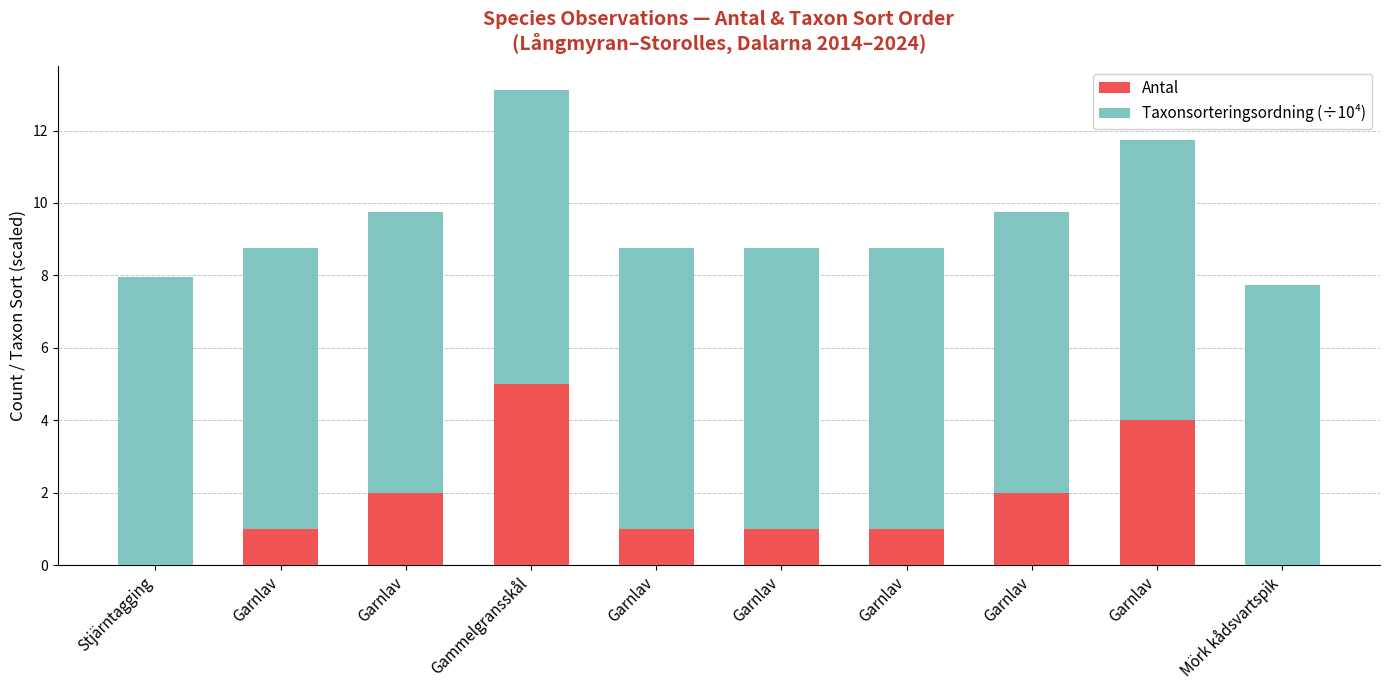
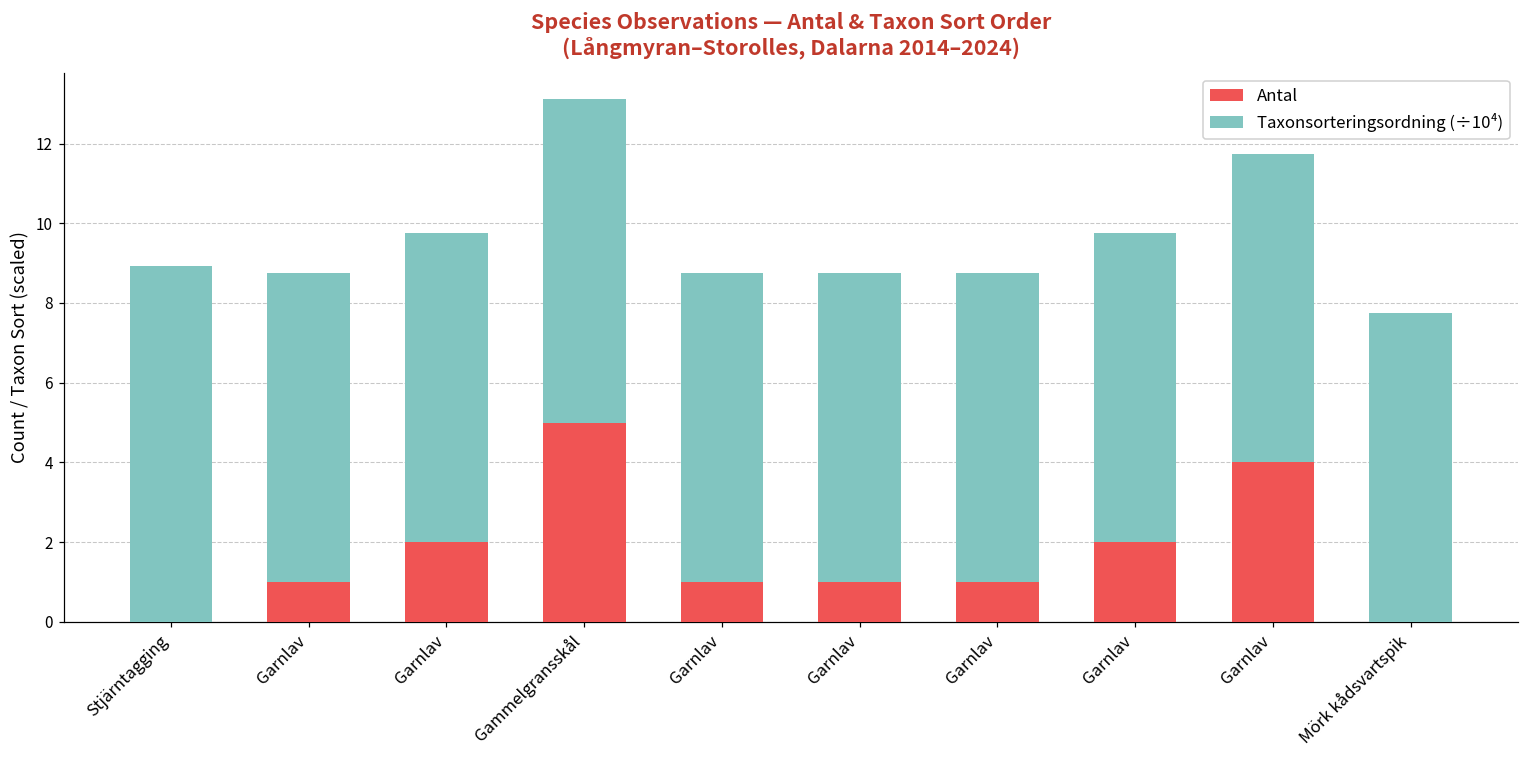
Taxonsorteringsordning (÷10⁴), Stjärntagging: 8.0 -> 8.9
